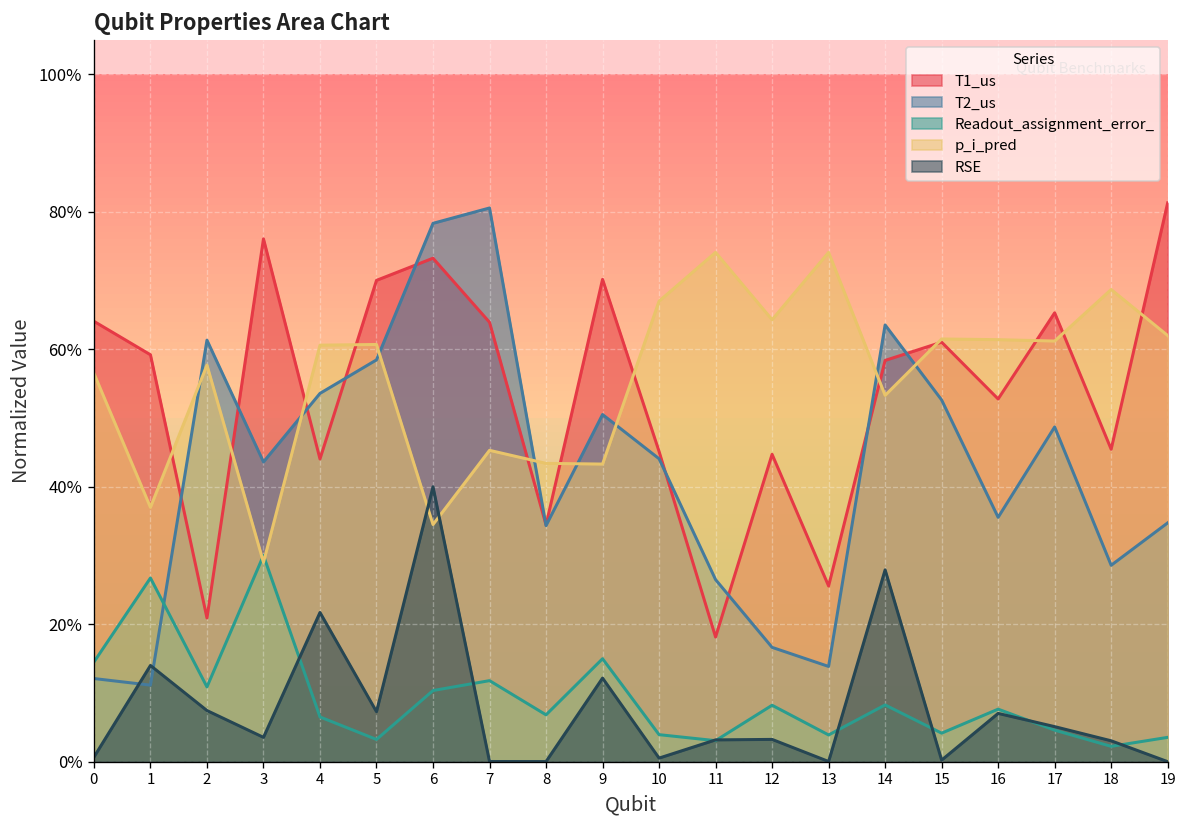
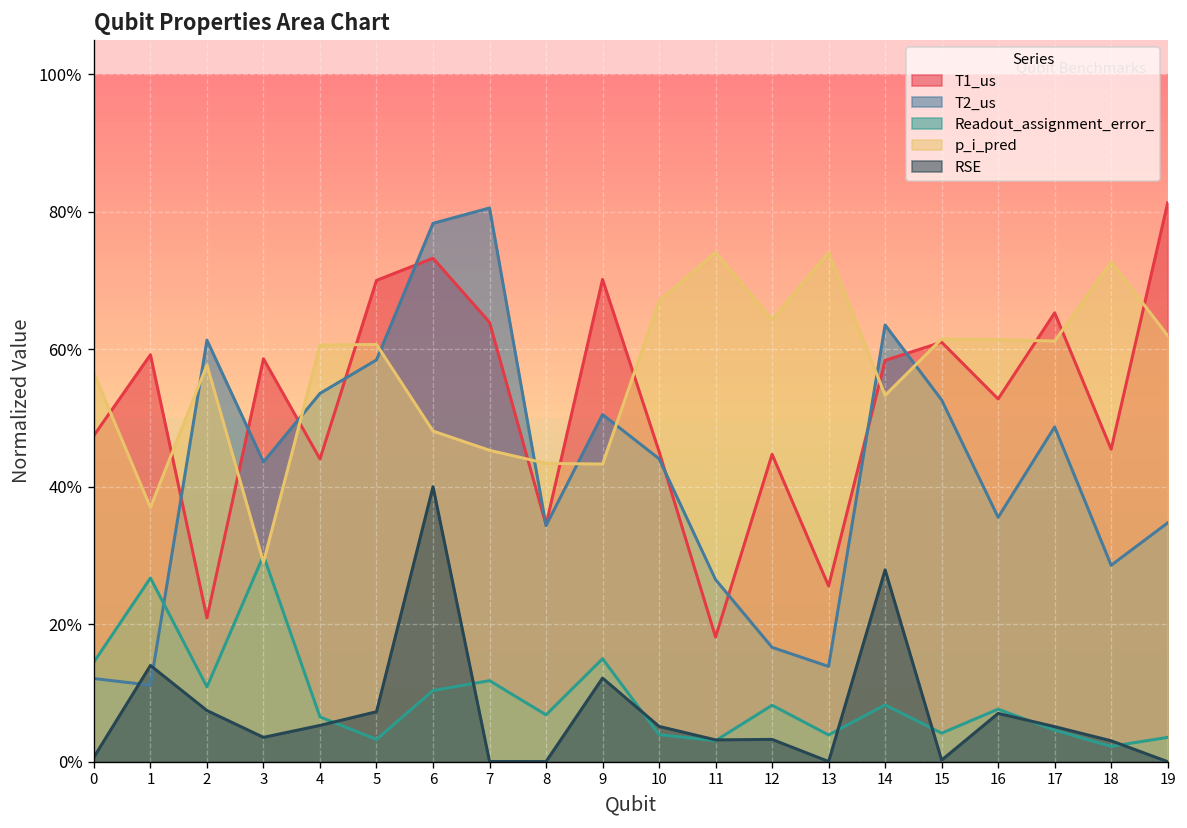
T1_us, 0: 64% -> 47%
T1_us, 3: 76% -> 59%
RSE, 4: 22% -> 5%
p_i_pred, 6: 34% -> 48%
RSE, 10: 1% -> 5%
p_i_pred, 18: 69% -> 73%
